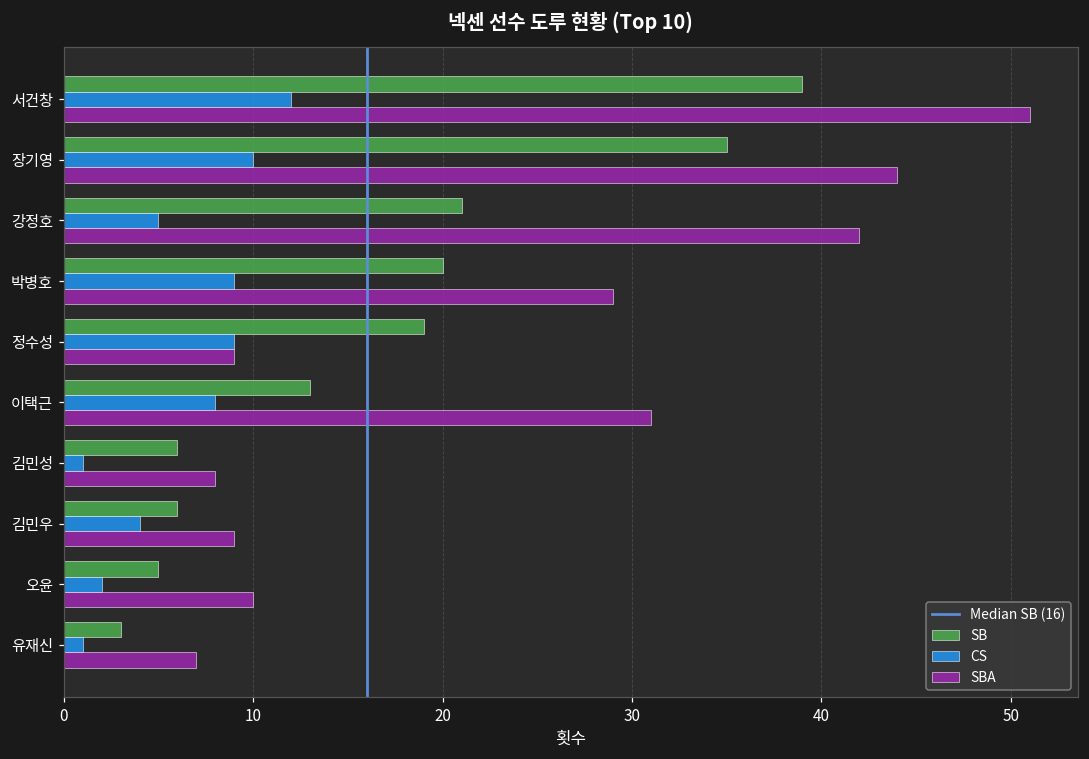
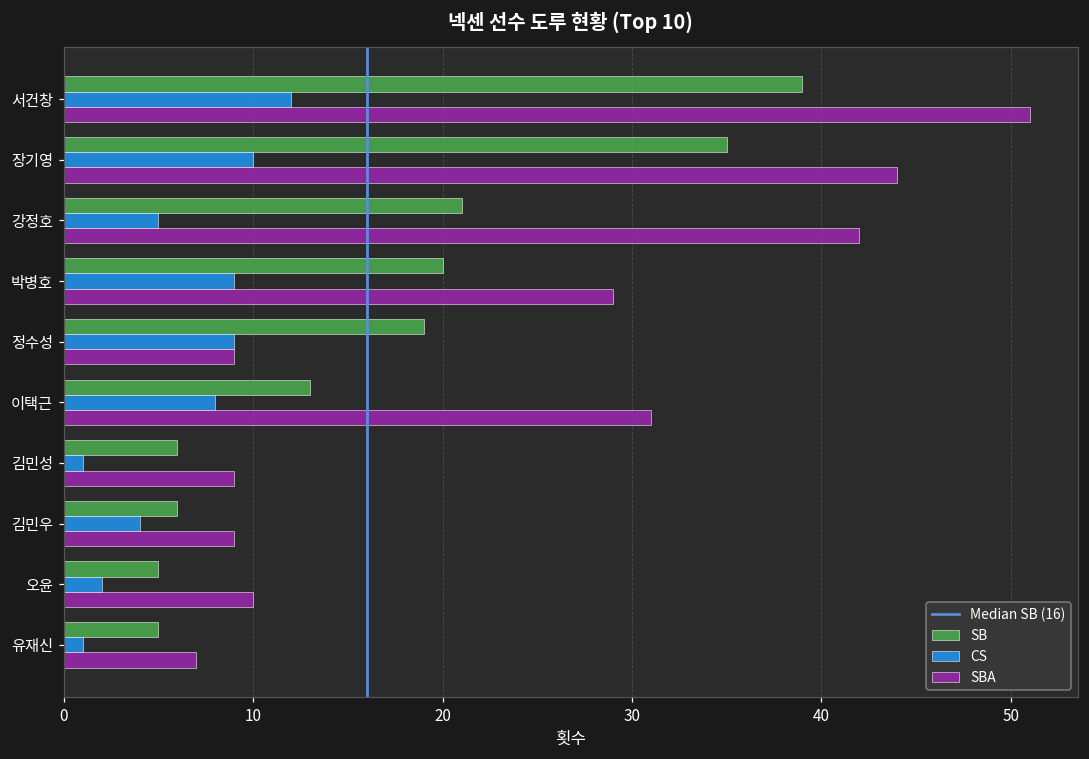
SBA, 김민성: 8 -> 9
SB, 유재신: 3 -> 5
